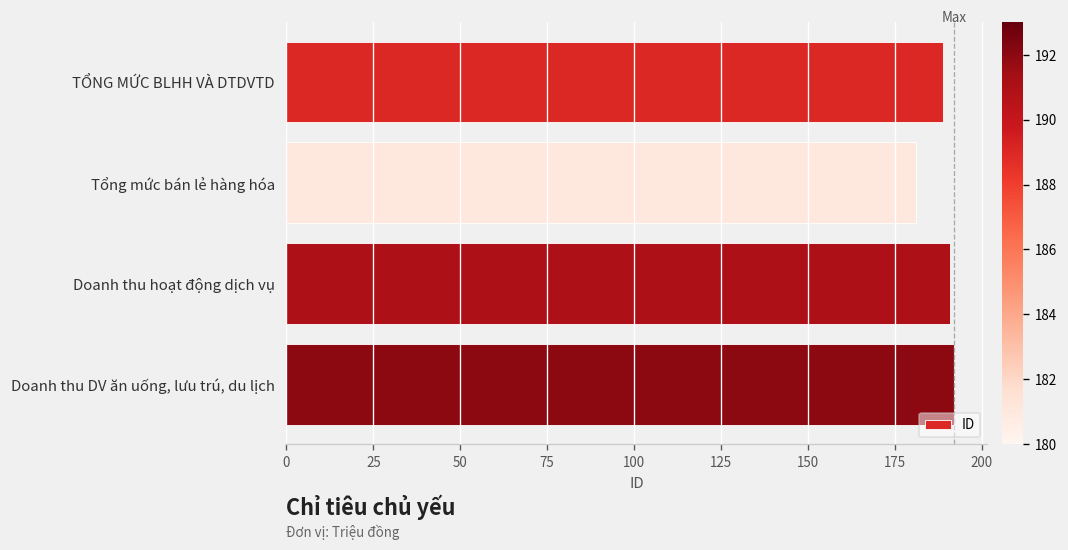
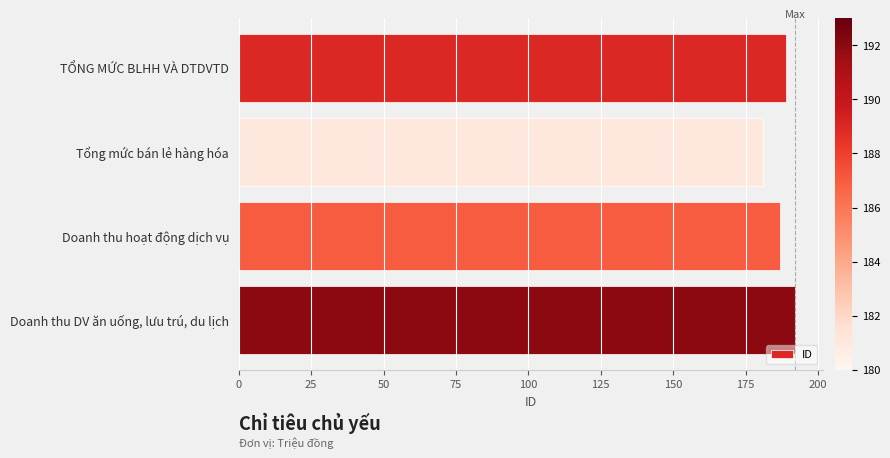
Doanh thu hoạt động dịch vụ: 191 -> 187
